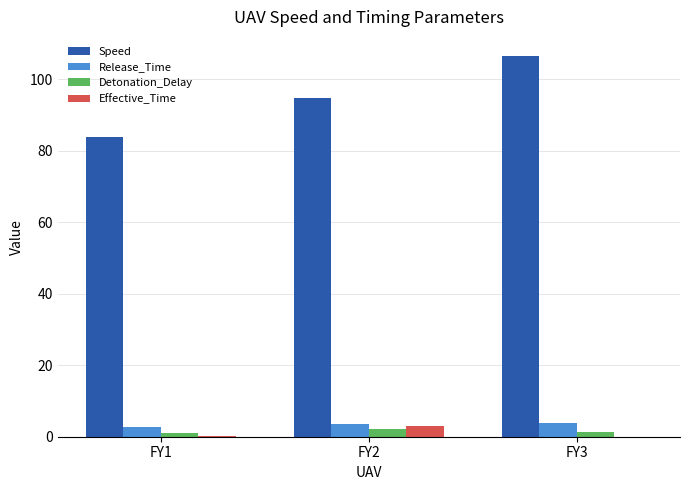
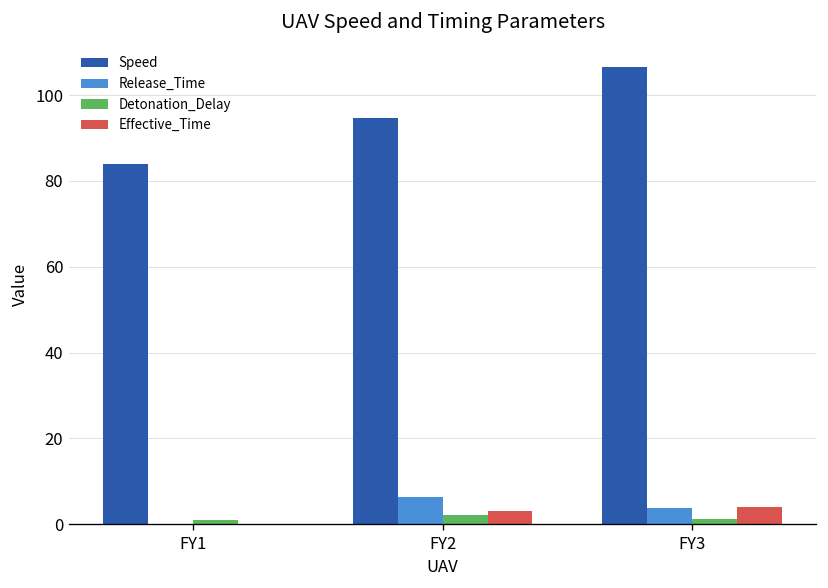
Release_Time, FY1: 3 -> 0
Release_Time, FY2: 4 -> 6
Effective_Time, FY3: 0 -> 4
